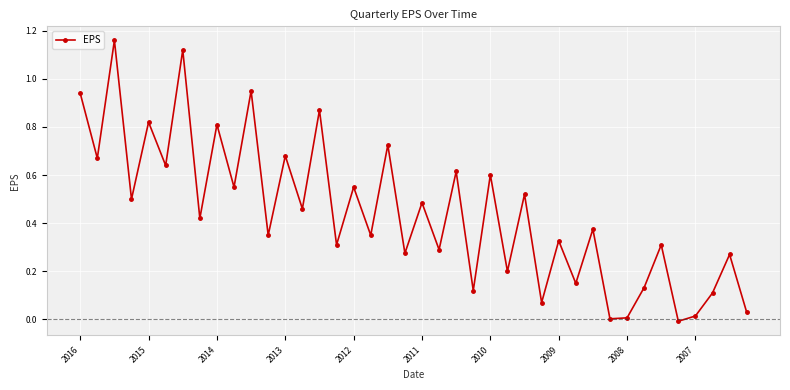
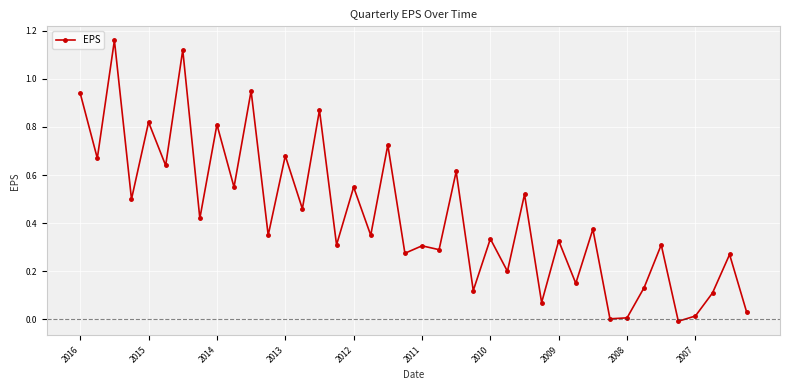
2011: 0.49 -> 0.31
2010: 0.60 -> 0.34
